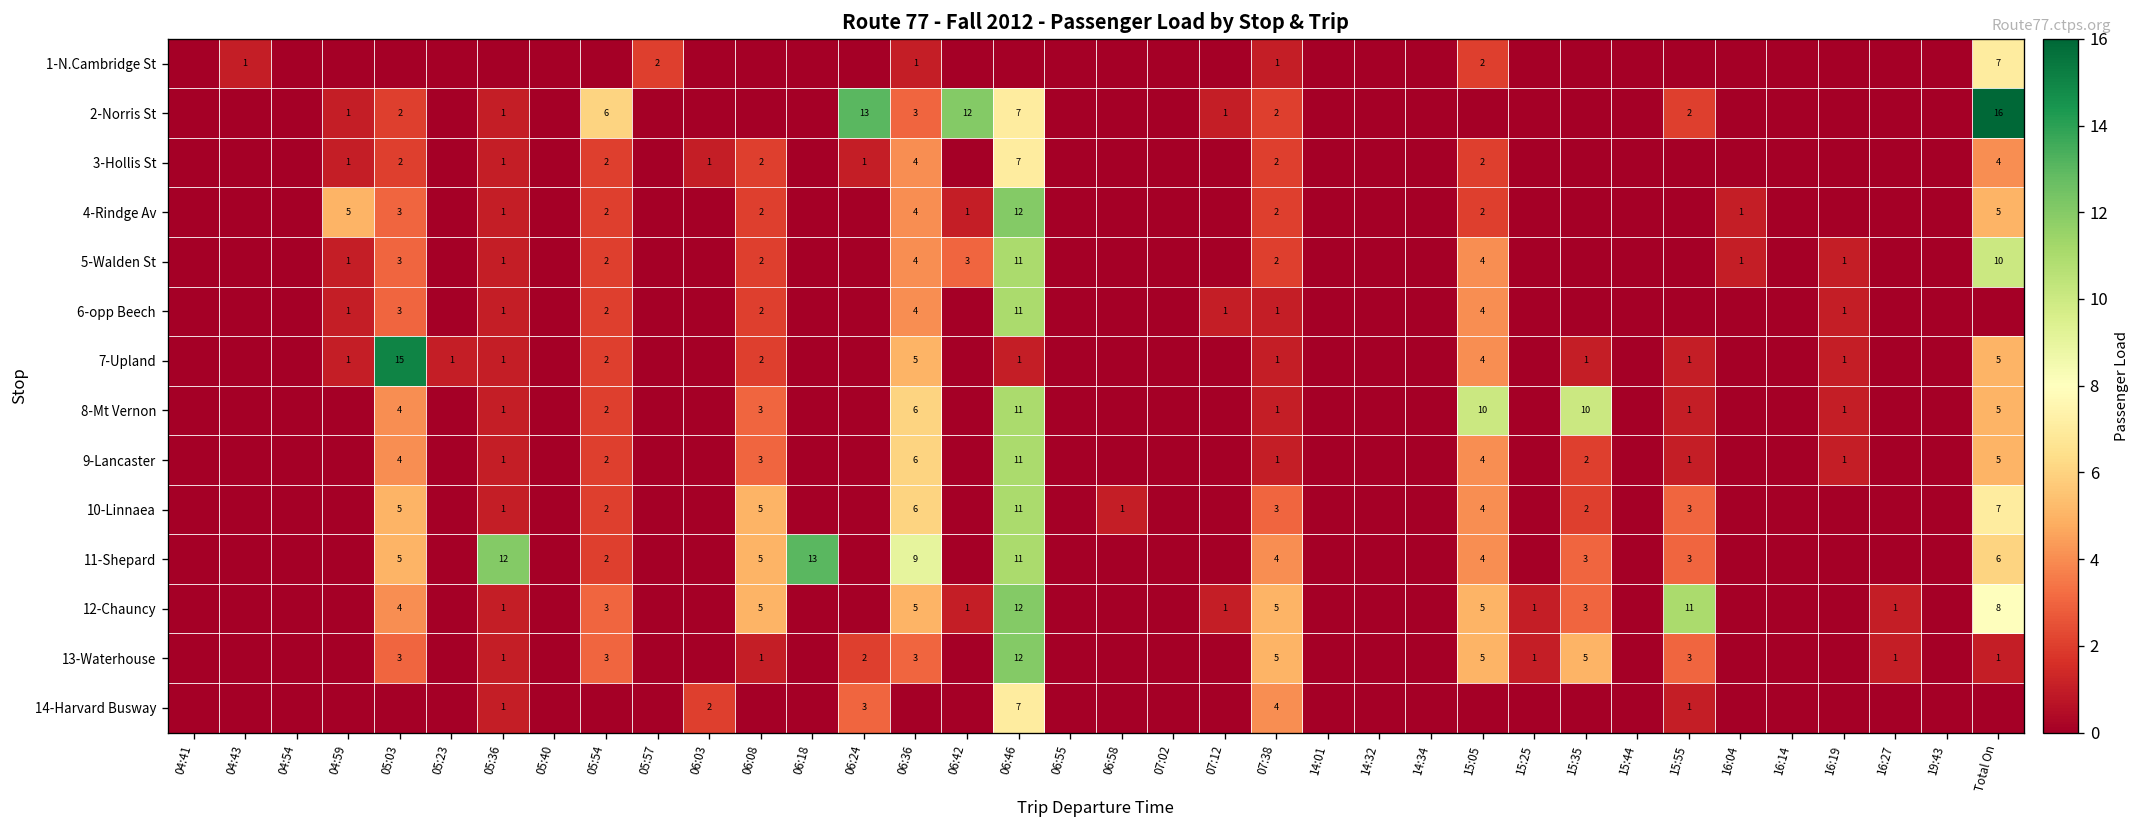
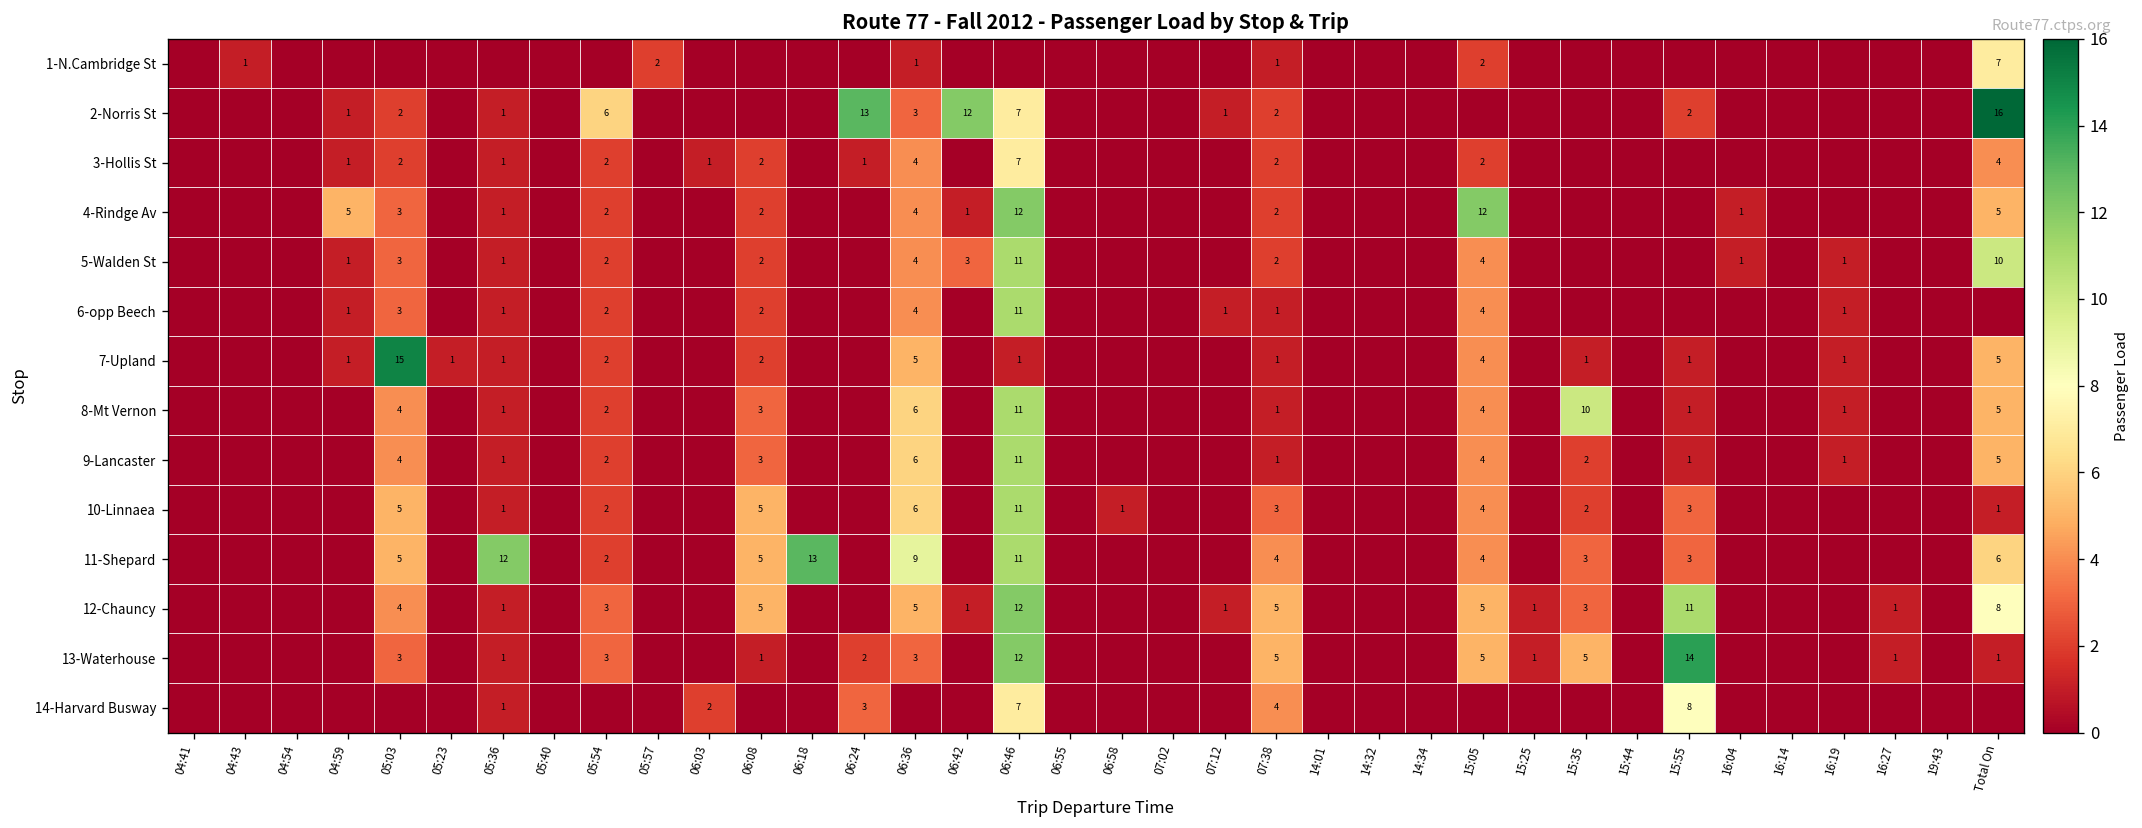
4-Rindge Av, 15:05: 2 -> 12
8-Mt Vernon, 15:05: 10 -> 4
10-Linnaea, Total On: 7 -> 1
13-Waterhouse, 15:55: 3 -> 14
14-Harvard Busway, 15:55: 1 -> 8
